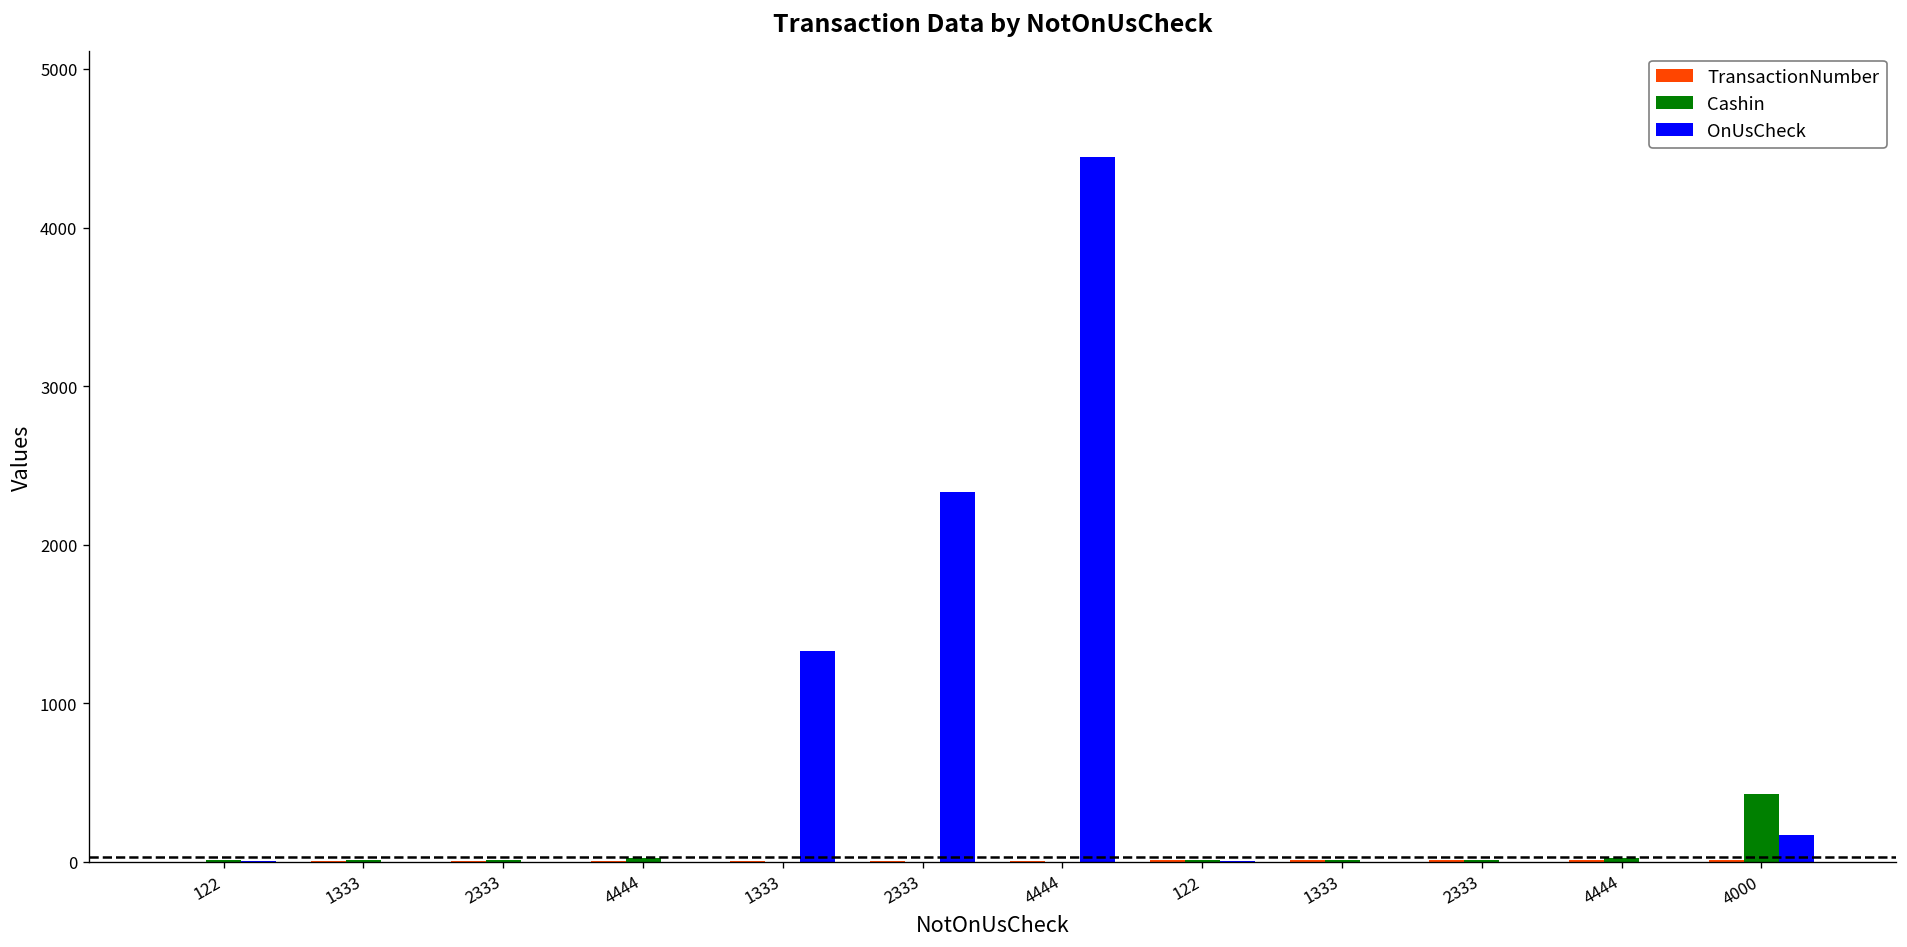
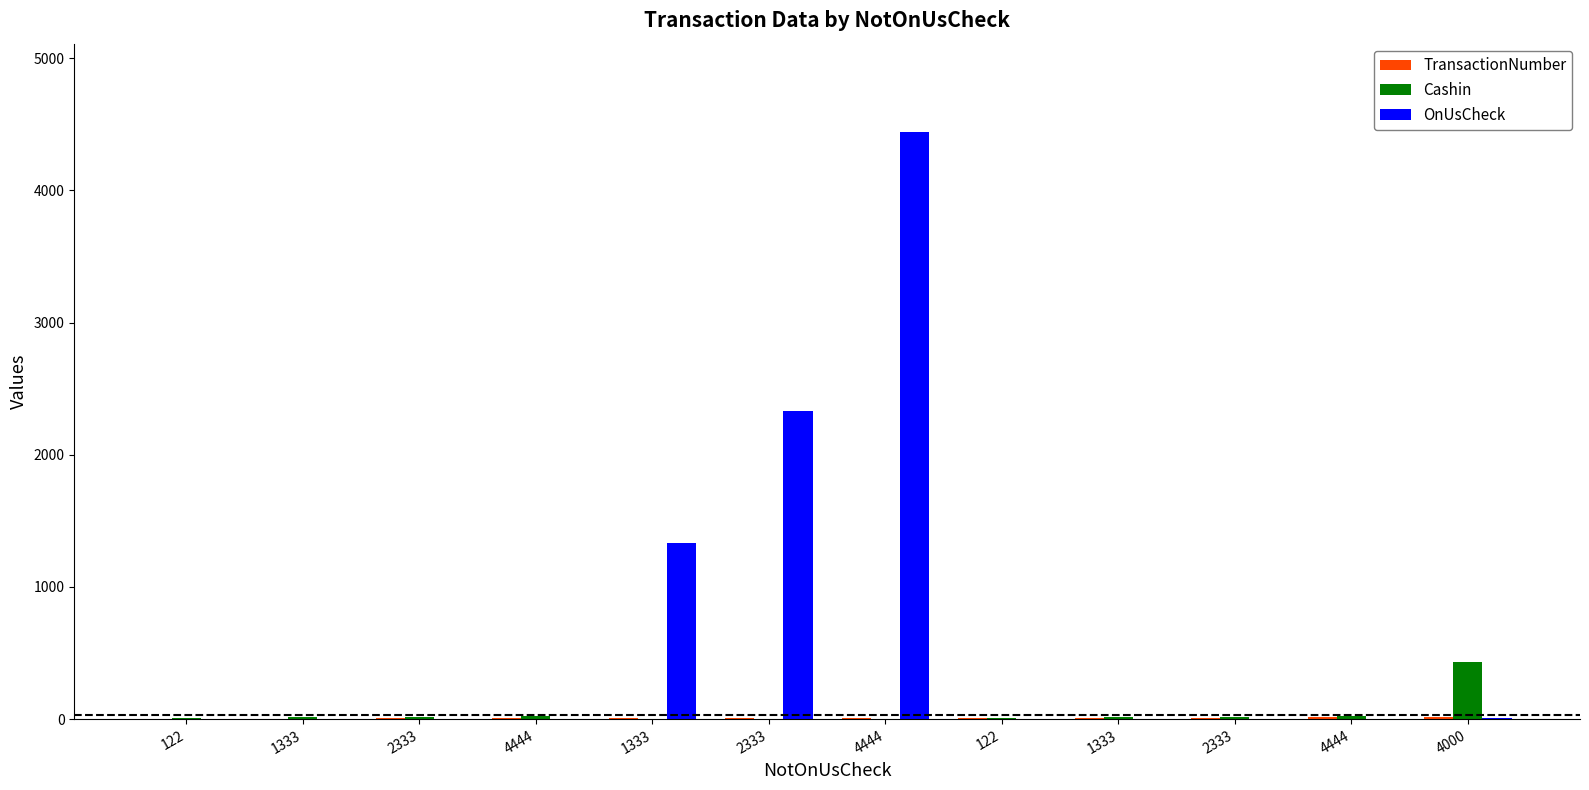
OnUsCheck, 4000: 170 -> 10
